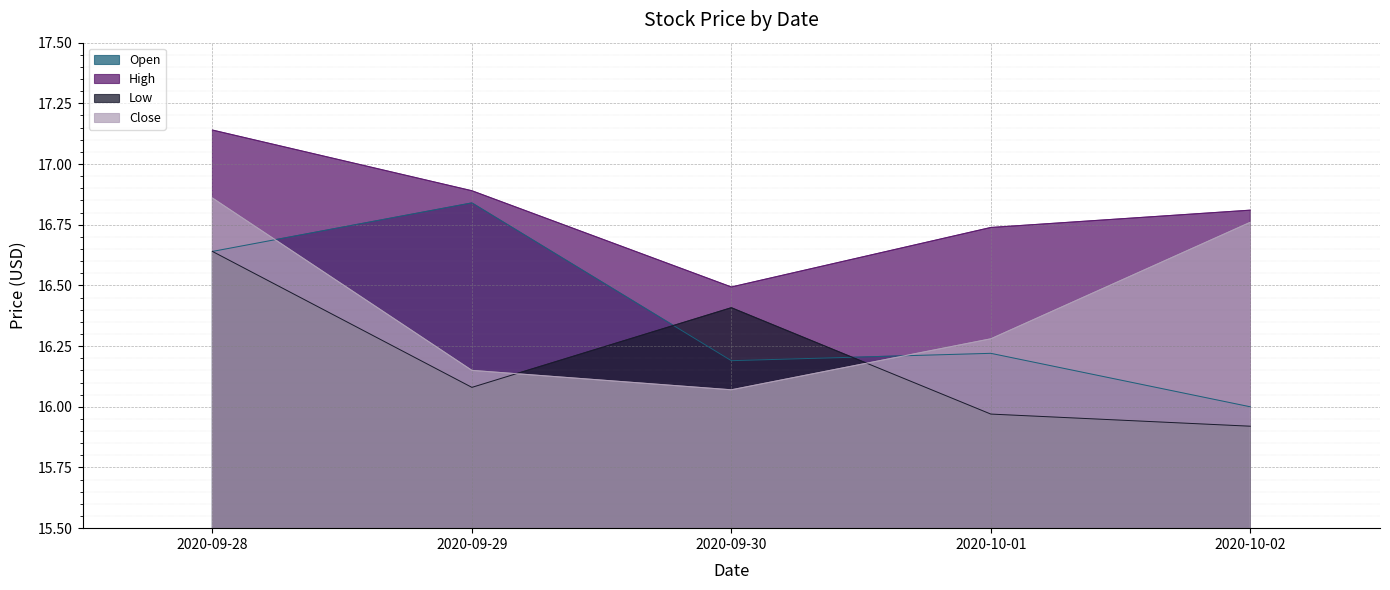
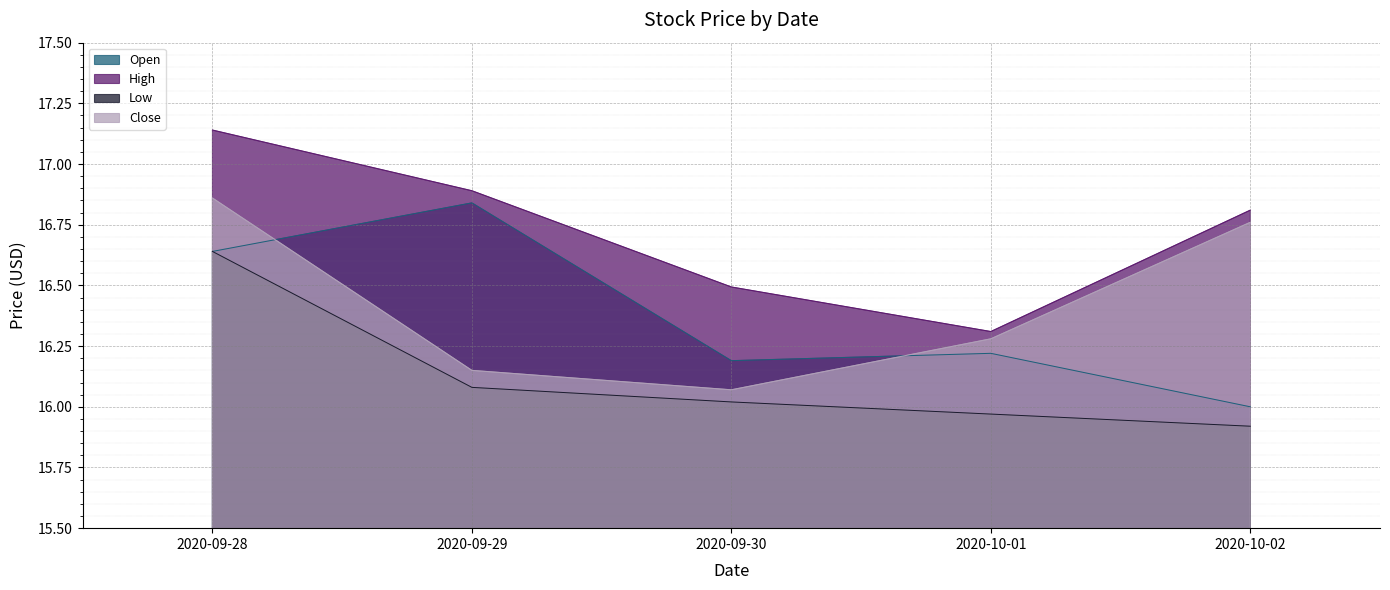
Low, 2020-09-30: 16.41 -> 16.02
High, 2020-10-01: 16.74 -> 16.31
